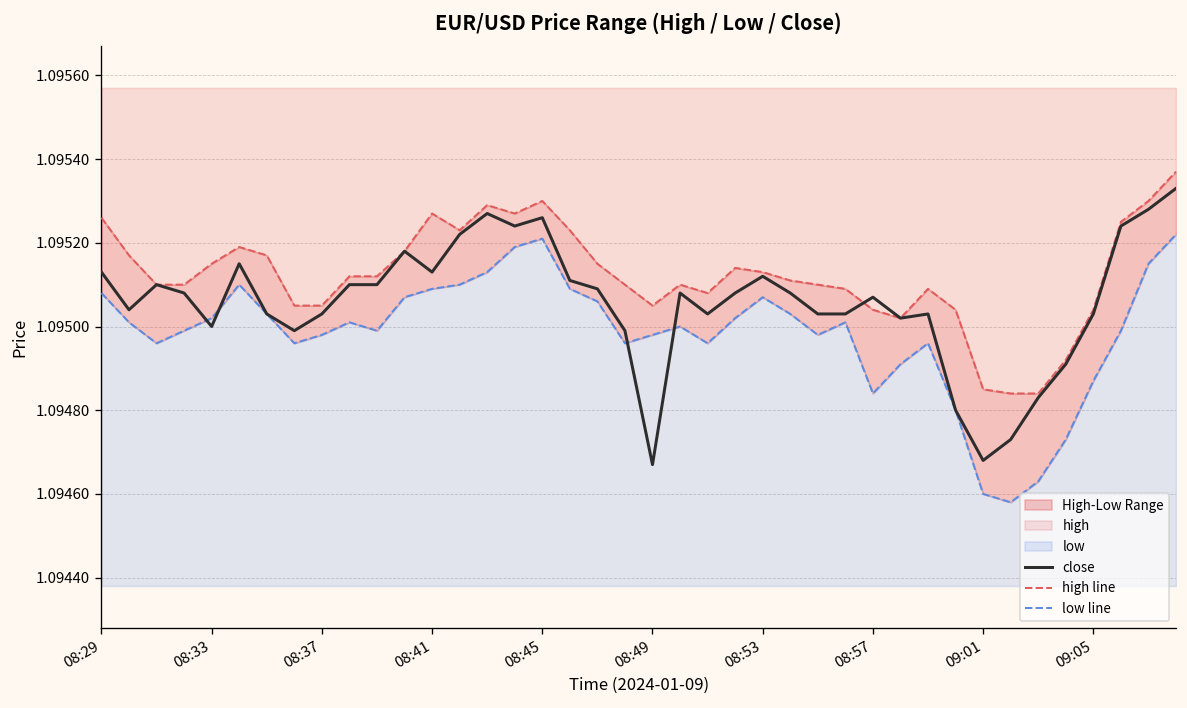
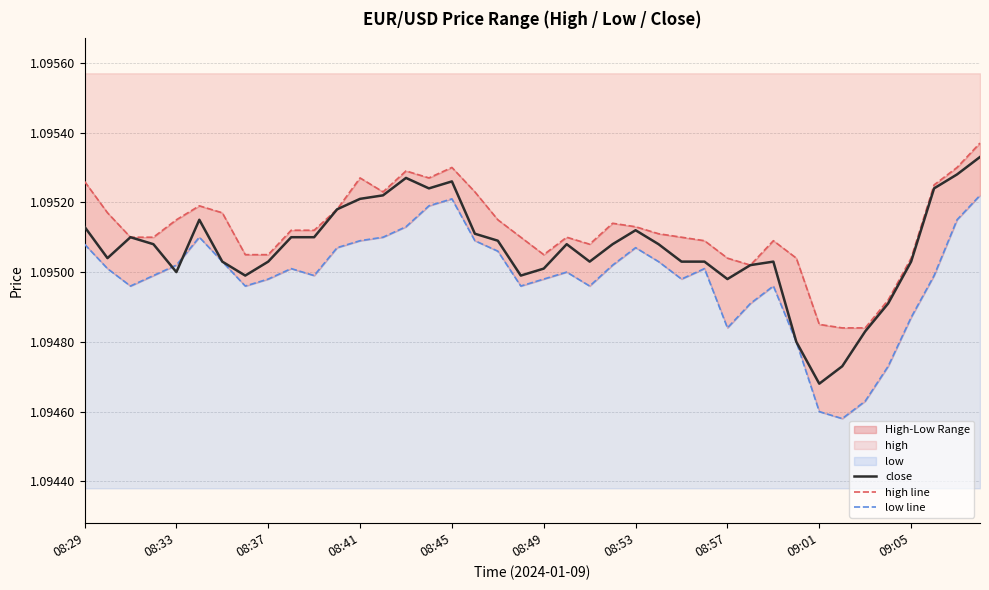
close, 08:41: 1.09513 -> 1.09521
close, 08:49: 1.09467 -> 1.09501
close, 08:57: 1.09507 -> 1.09498
